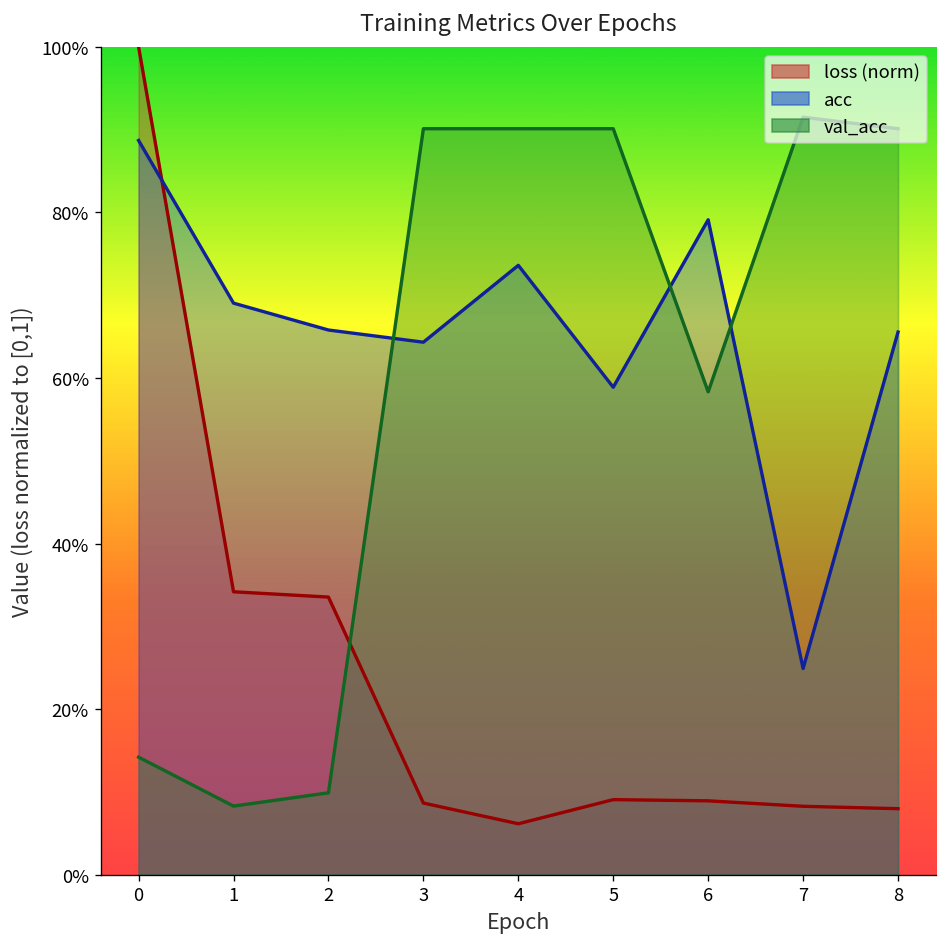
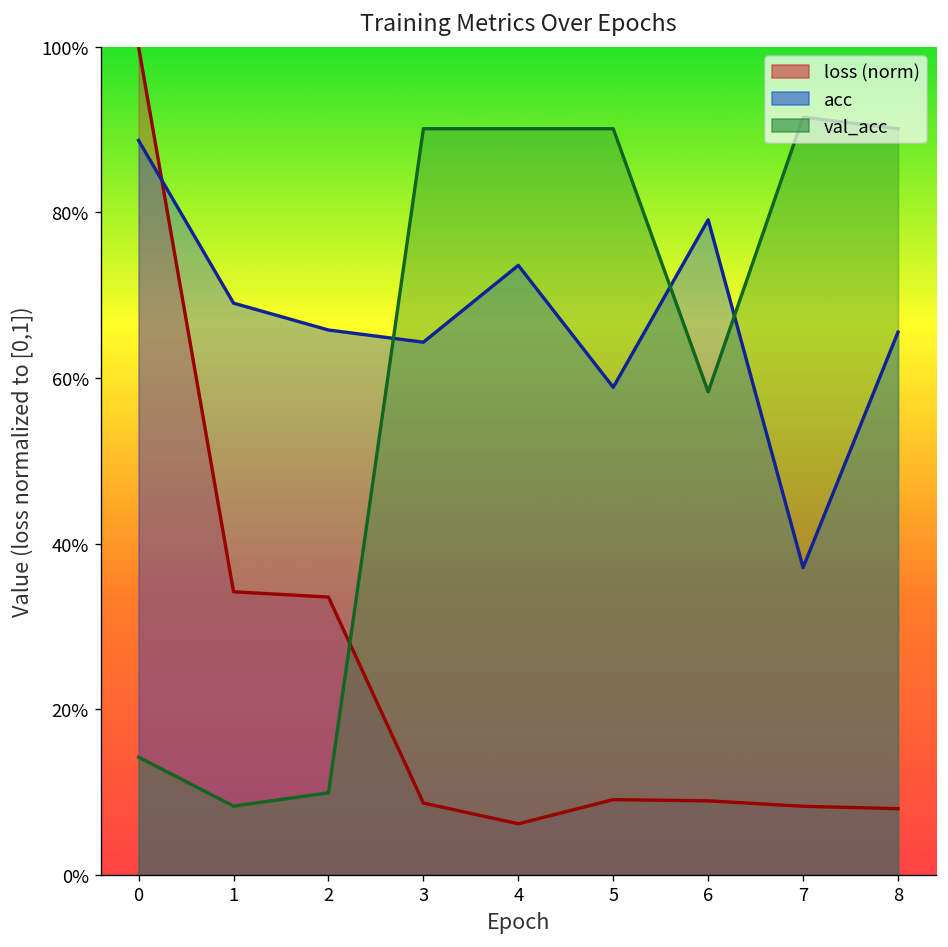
acc, 7: 25% -> 37%
